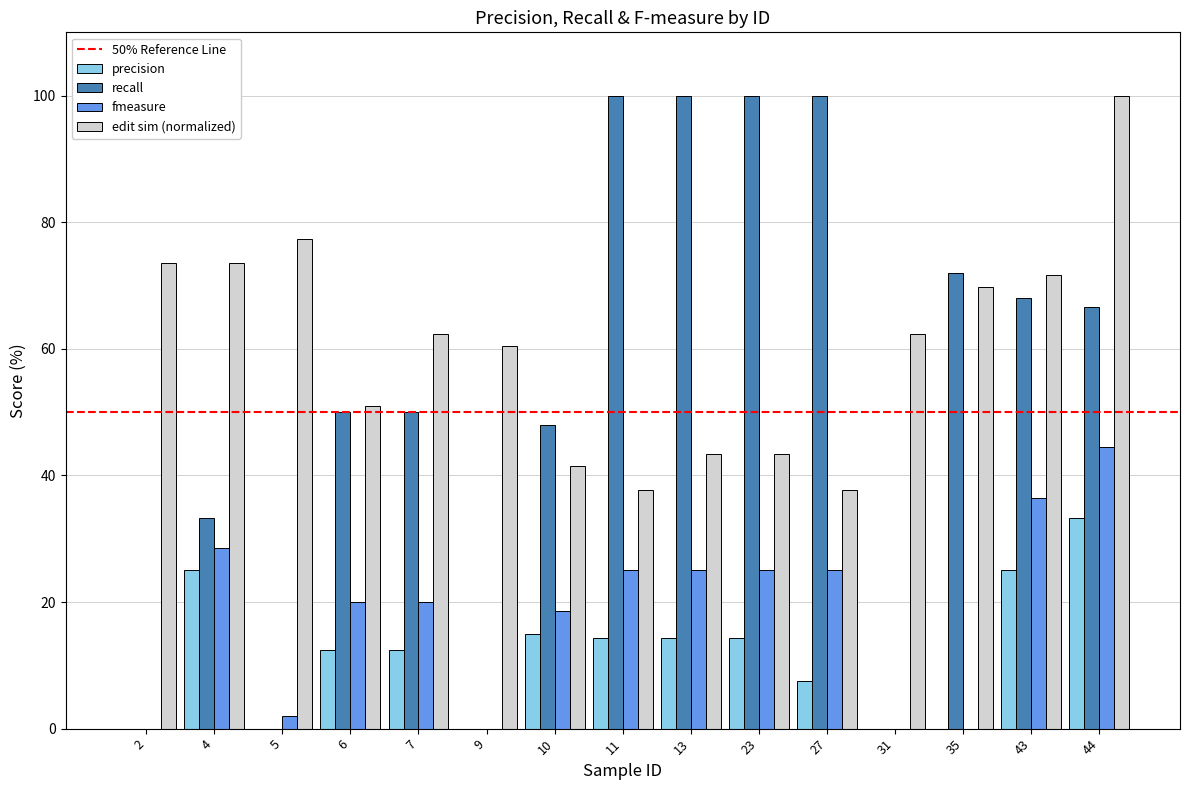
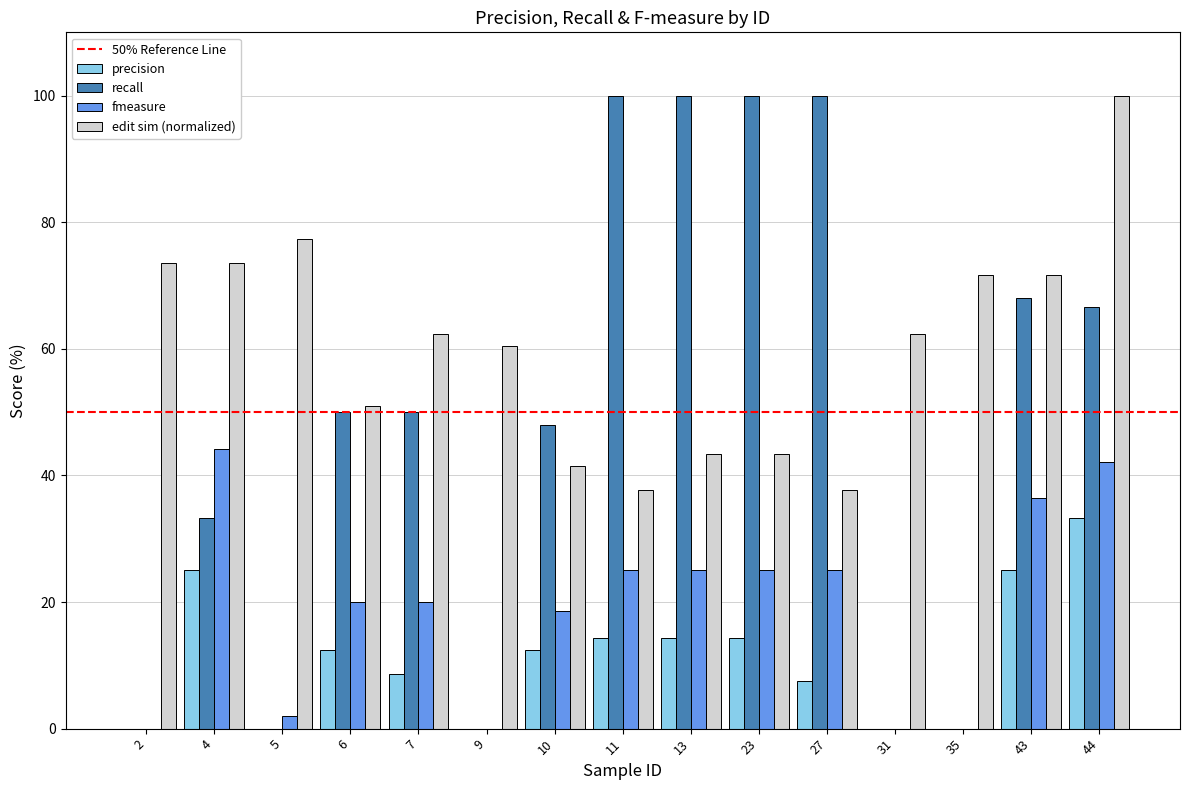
fmeasure, 4: 29 -> 44
precision, 7: 13 -> 9
precision, 10: 15 -> 13
recall, 35: 72 -> 0
edit sim (normalized), 35: 70 -> 72
fmeasure, 44: 44 -> 42
